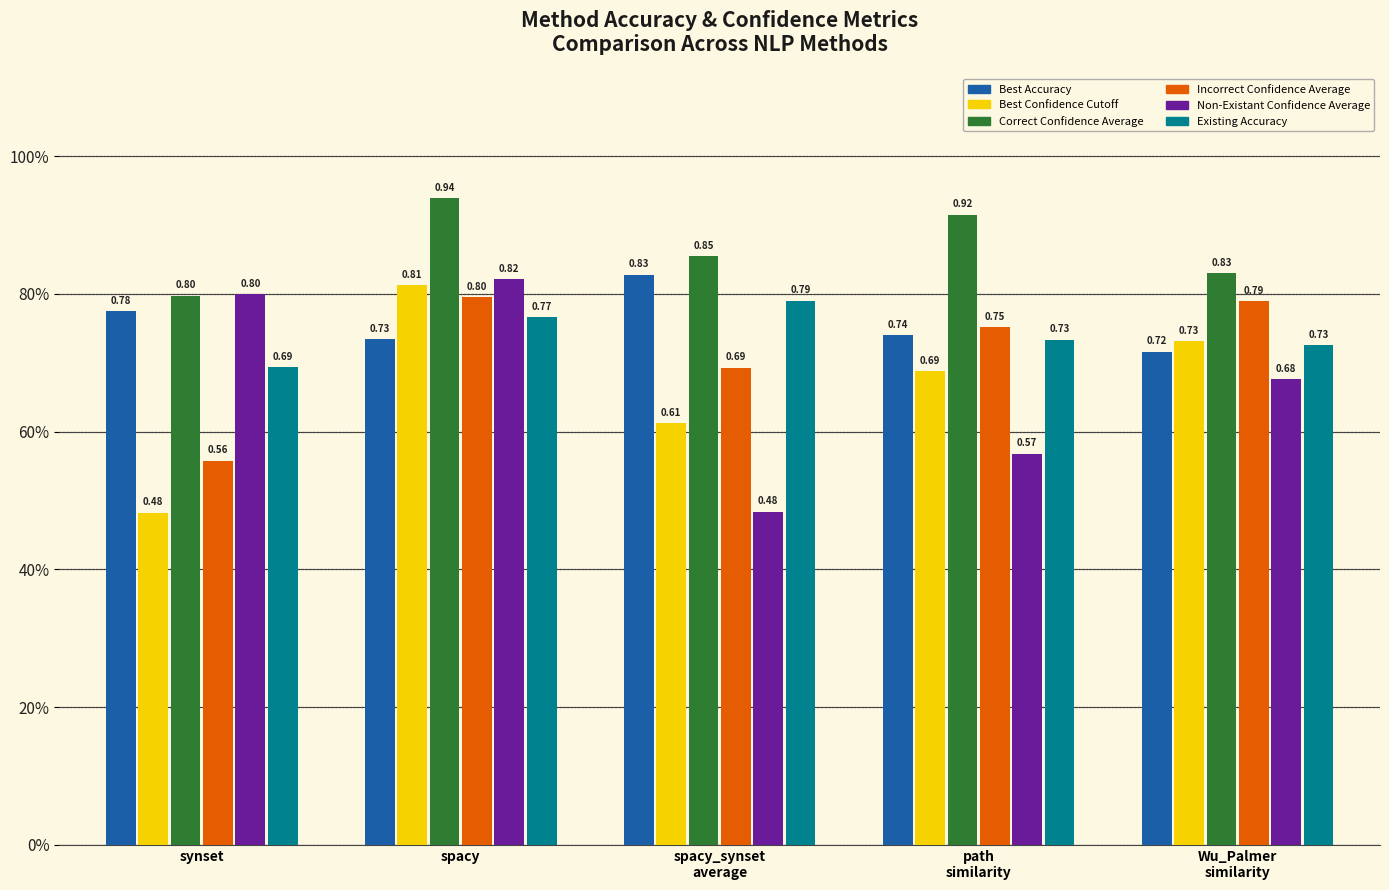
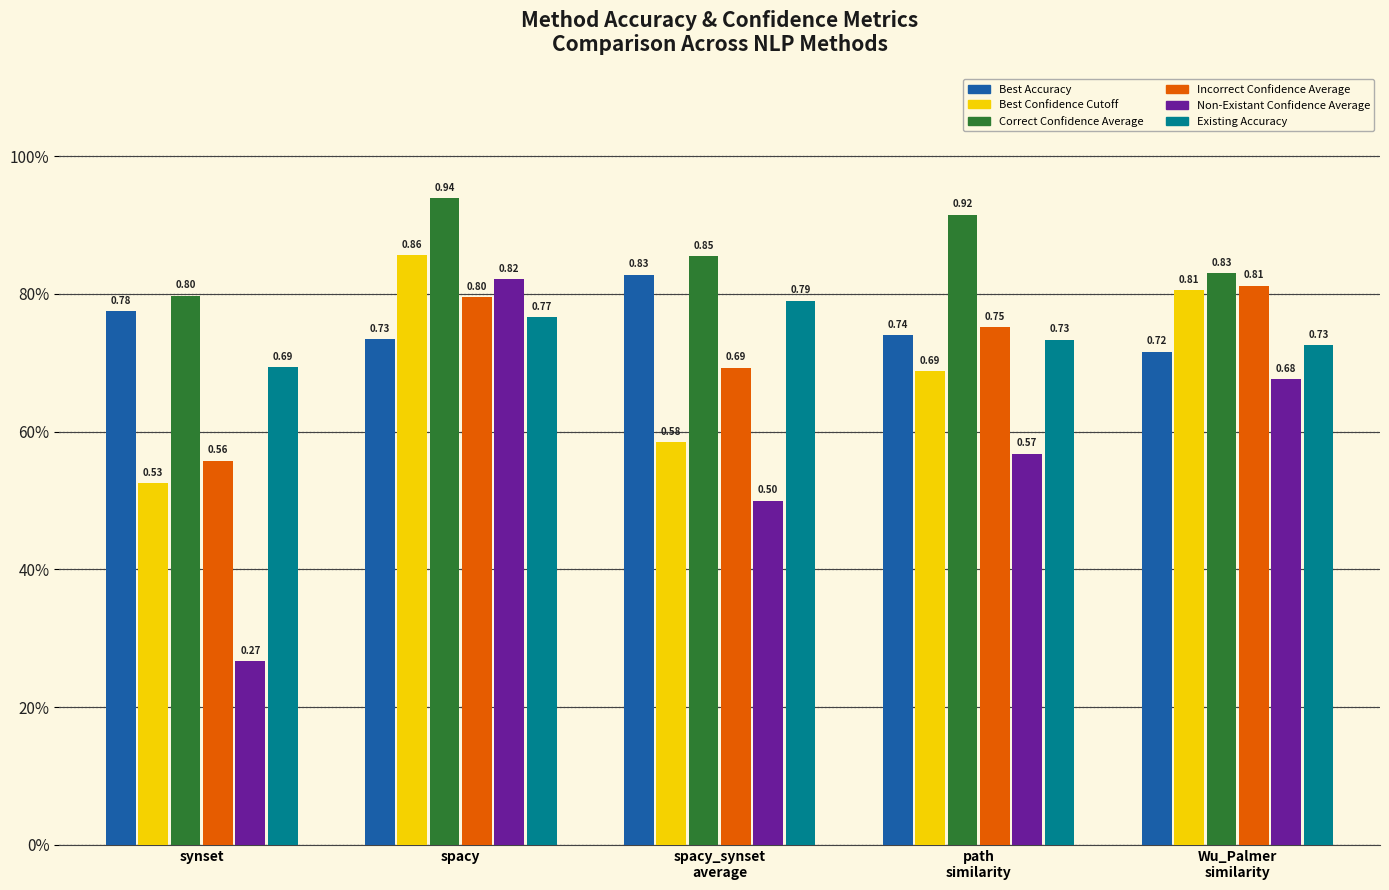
Best Confidence Cutoff, synset: 0.48 -> 0.53
Non-Existant Confidence Average, synset: 0.80 -> 0.27
Best Confidence Cutoff, spacy: 0.81 -> 0.86
Best Confidence Cutoff, spacy_synset average: 0.61 -> 0.58
Non-Existant Confidence Average, spacy_synset average: 0.48 -> 0.50
Best Confidence Cutoff, Wu_Palmer similarity: 0.73 -> 0.81
Incorrect Confidence Average, Wu_Palmer similarity: 0.79 -> 0.81
